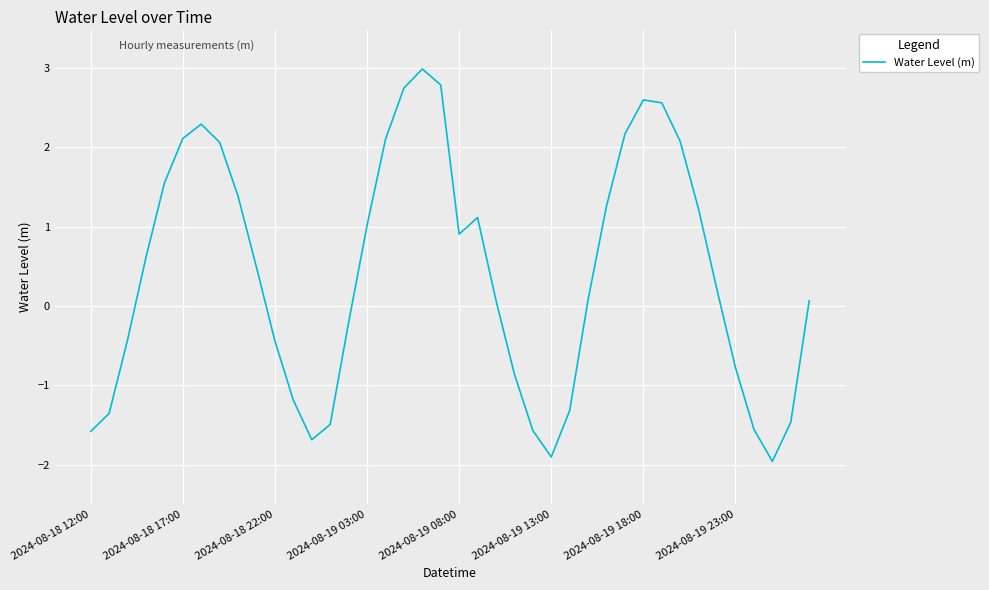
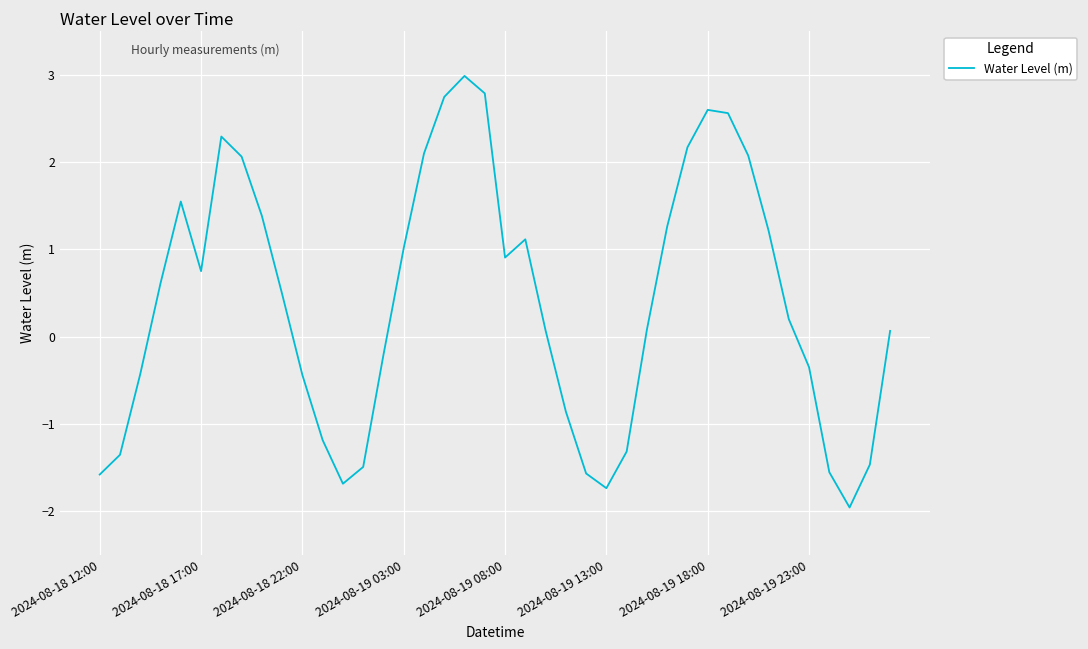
2024-08-18 17:00: 2.1 -> 0.8
2024-08-19 13:00: -1.9 -> -1.7
2024-08-19 23:00: -0.8 -> -0.4
